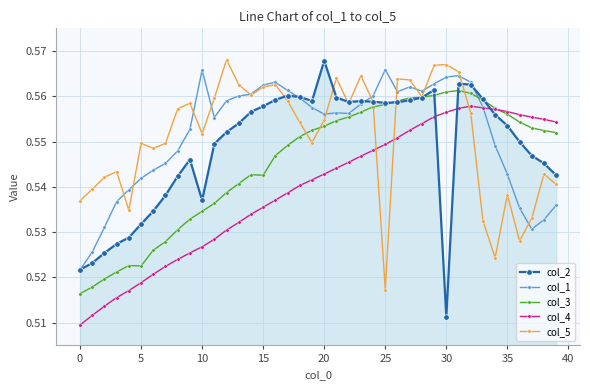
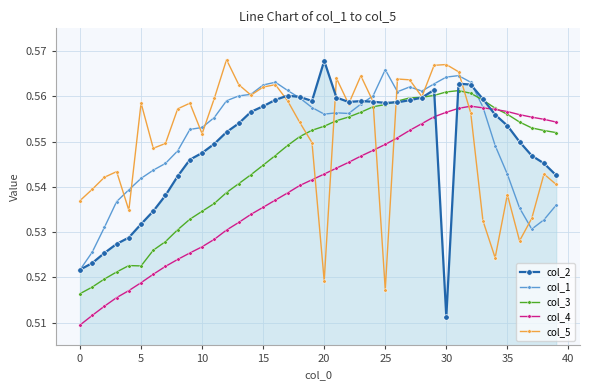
col_5, 5: 0.550 -> 0.559
col_2, 10: 0.537 -> 0.547
col_1, 10: 0.566 -> 0.553
col_3, 15: 0.543 -> 0.545
col_5, 20: 0.555 -> 0.519
